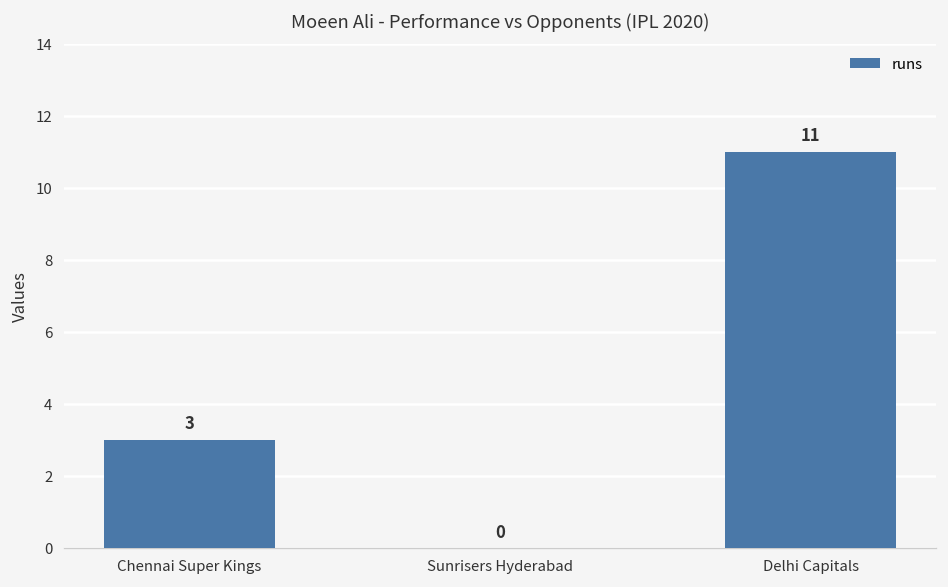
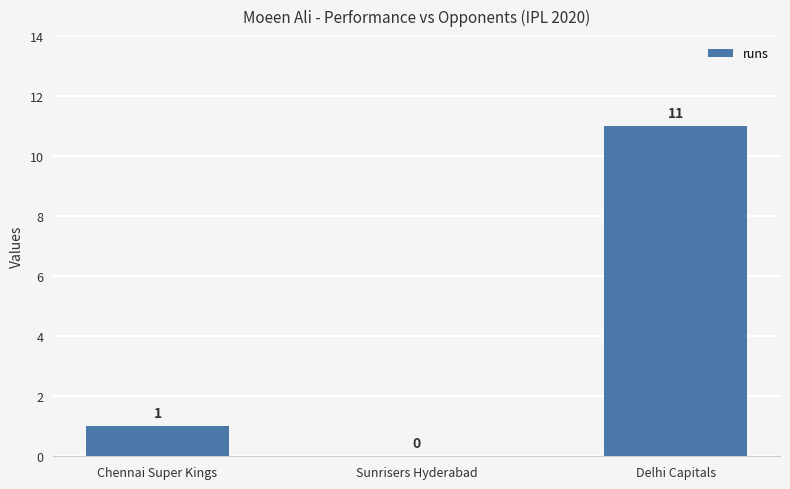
Chennai Super Kings: 3 -> 1
